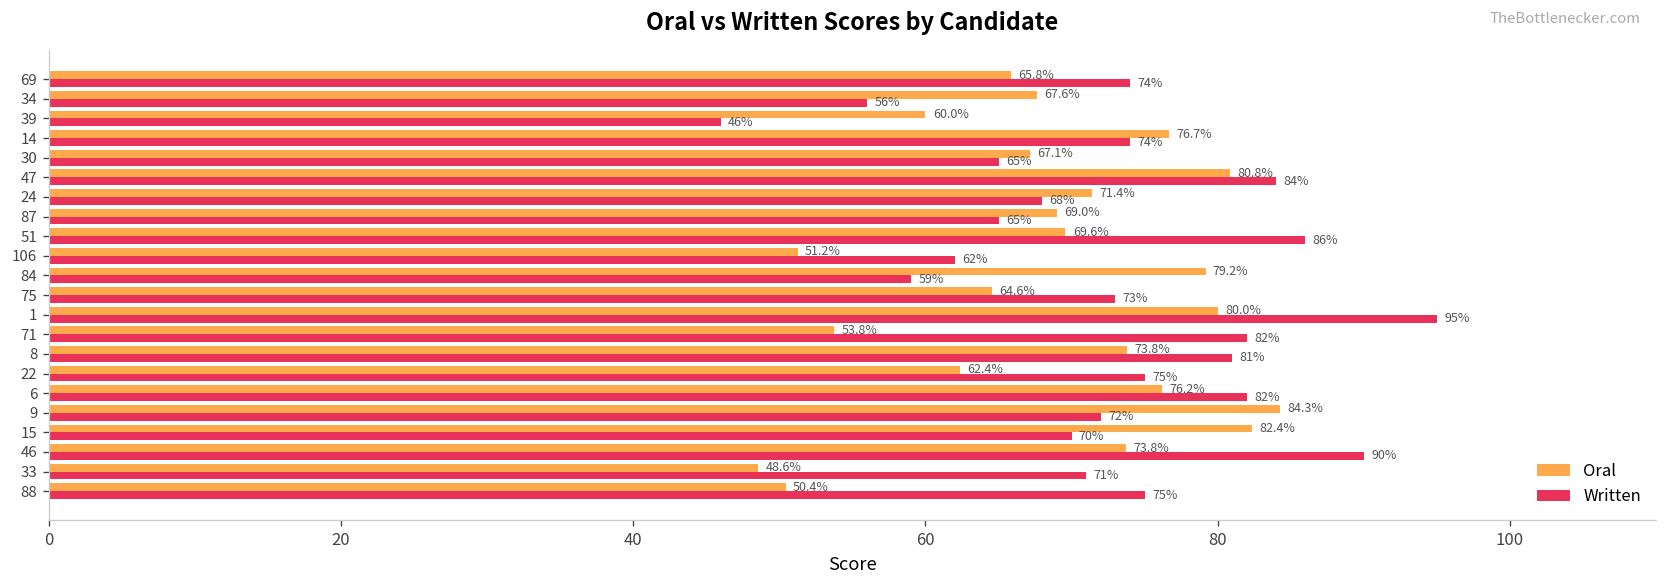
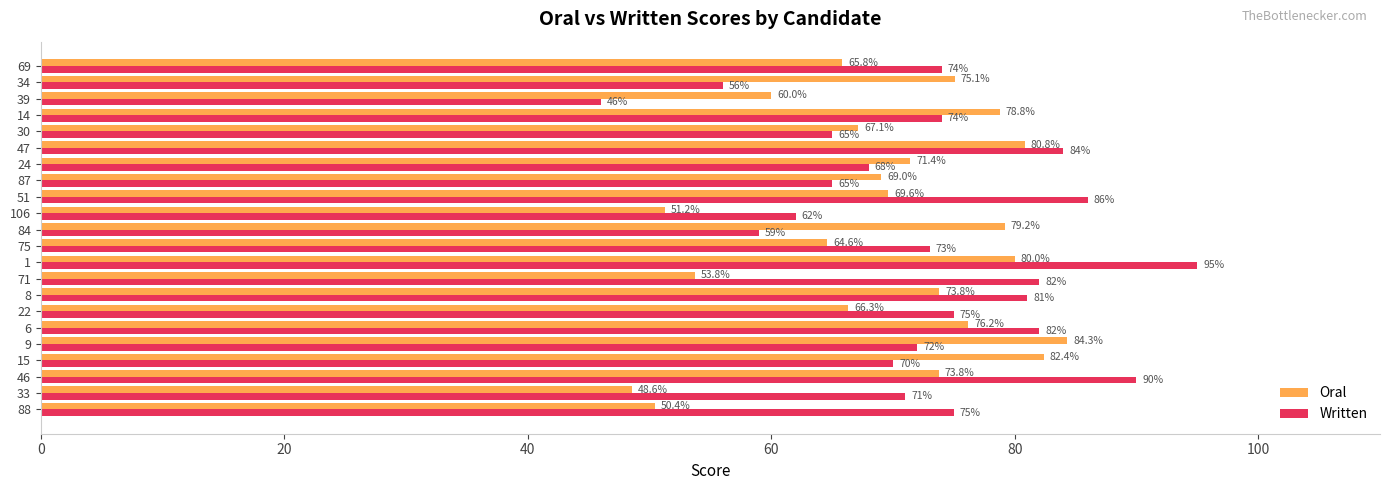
Oral, 34: 67.6% -> 75.1%
Oral, 14: 76.7% -> 78.8%
Oral, 22: 62.4% -> 66.3%
